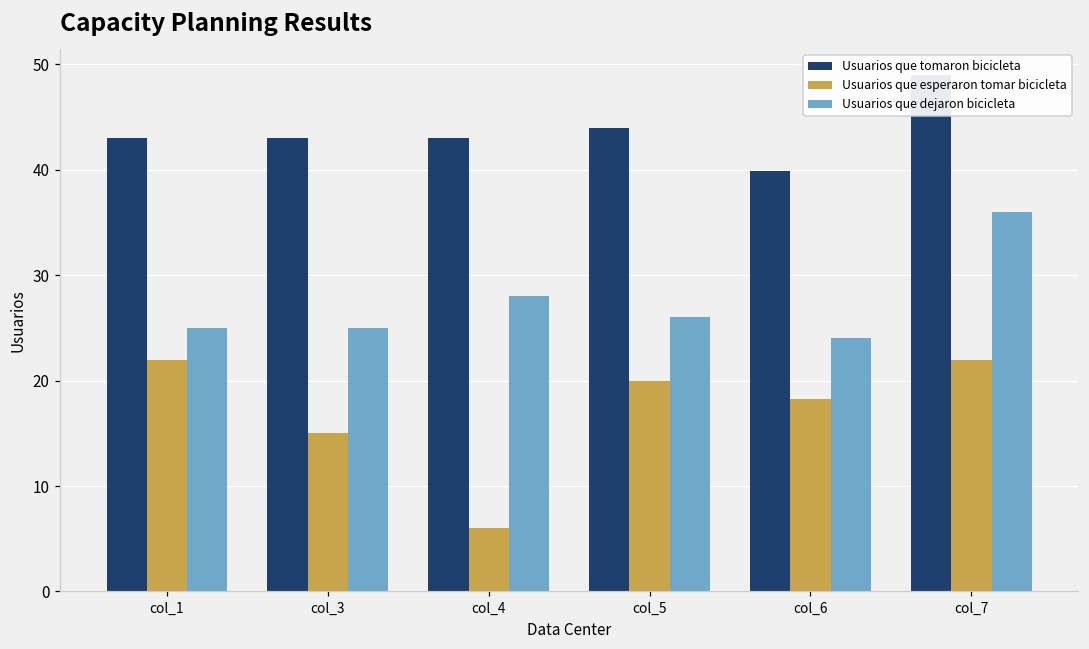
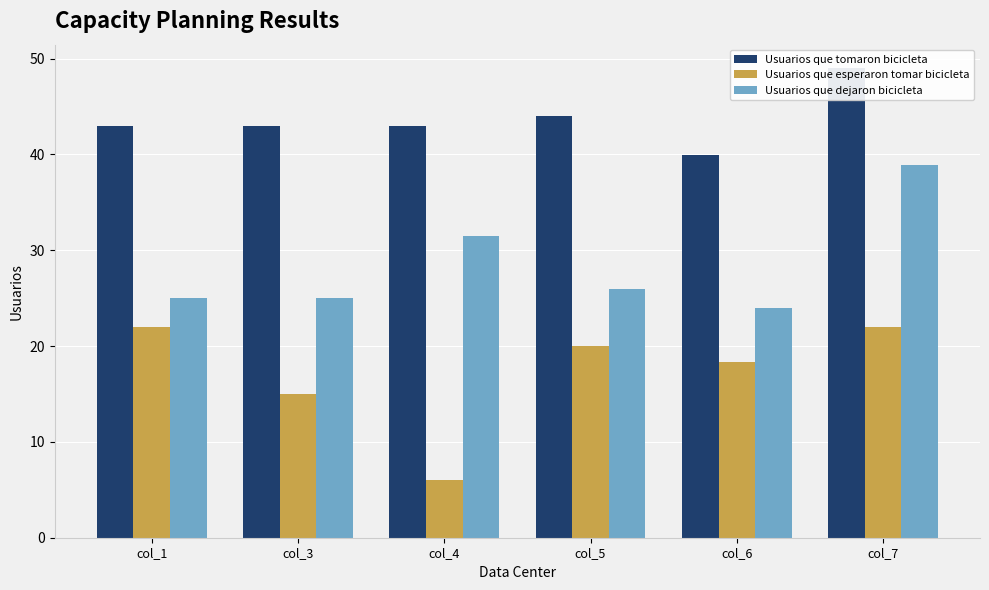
Usuarios que dejaron bicicleta, col_4: 28 -> 32
Usuarios que dejaron bicicleta, col_7: 36 -> 39
